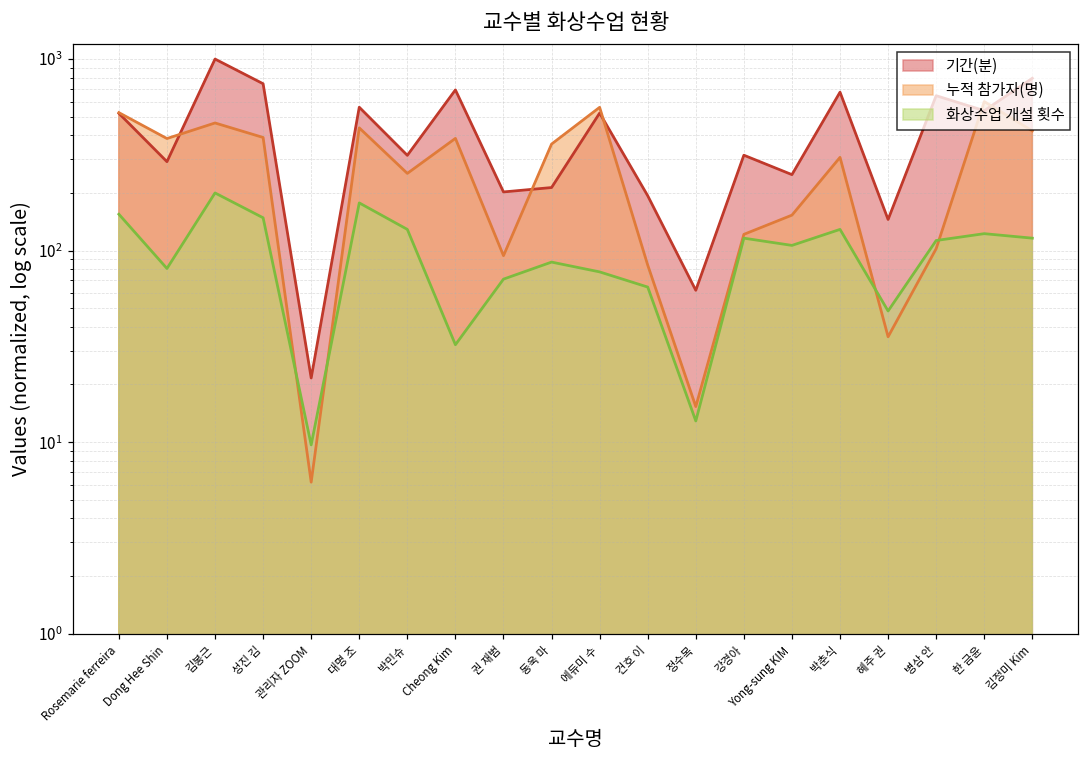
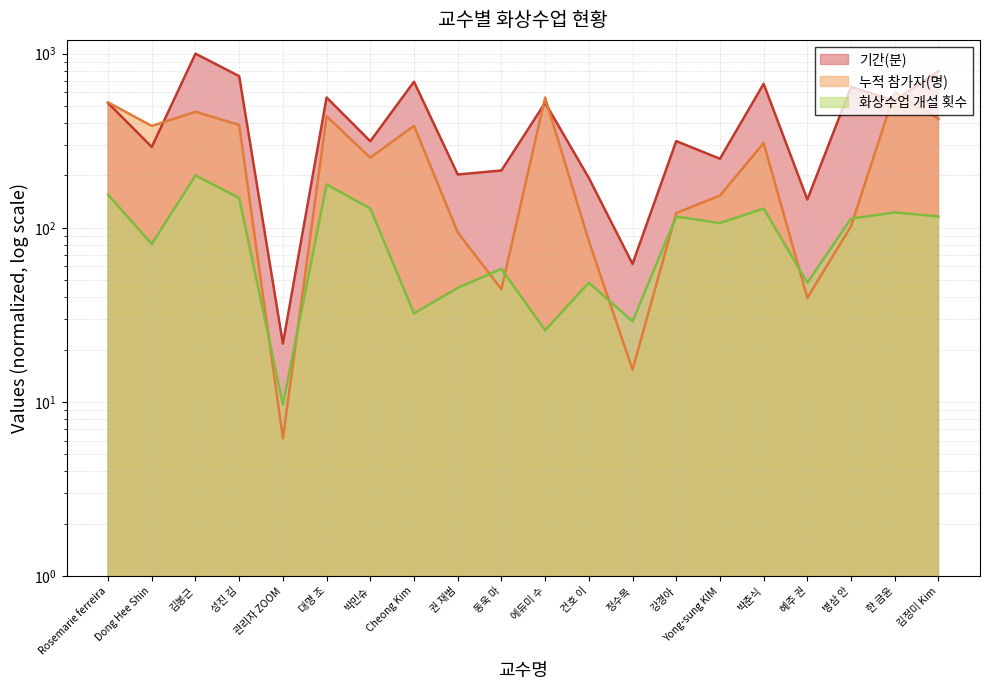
화상수업 개설 횟수, 권 재범: 71 -> 45
누적 참가자(명), 동욱 마: 360 -> 44
화상수업 개설 횟수, 동욱 마: 90 -> 58
화상수업 개설 횟수, 에듀미 수: 80 -> 26
화상수업 개설 횟수, 건호 이: 65 -> 48
화상수업 개설 횟수, 정수목: 13 -> 29
누적 참가자(명), 혜주 권: 35 -> 40
